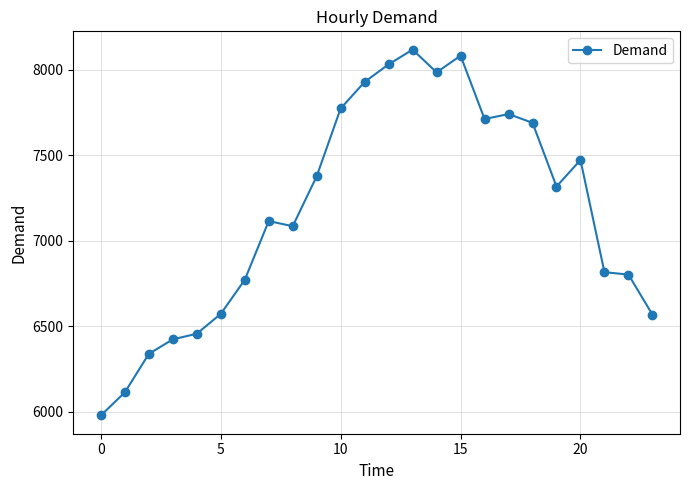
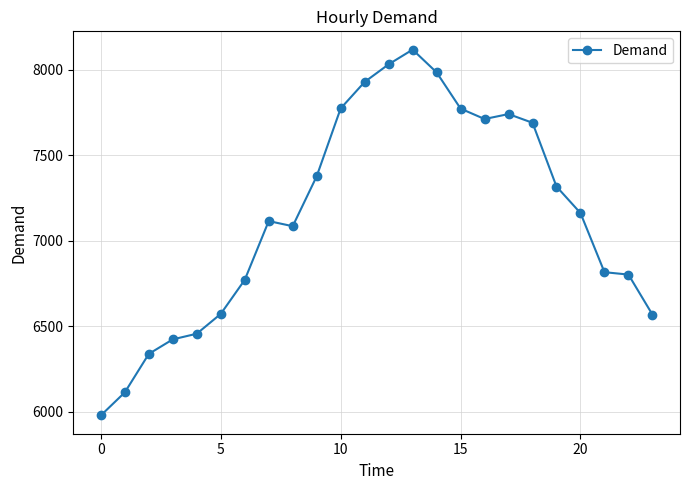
15: 8080 -> 7770
20: 7470 -> 7160
